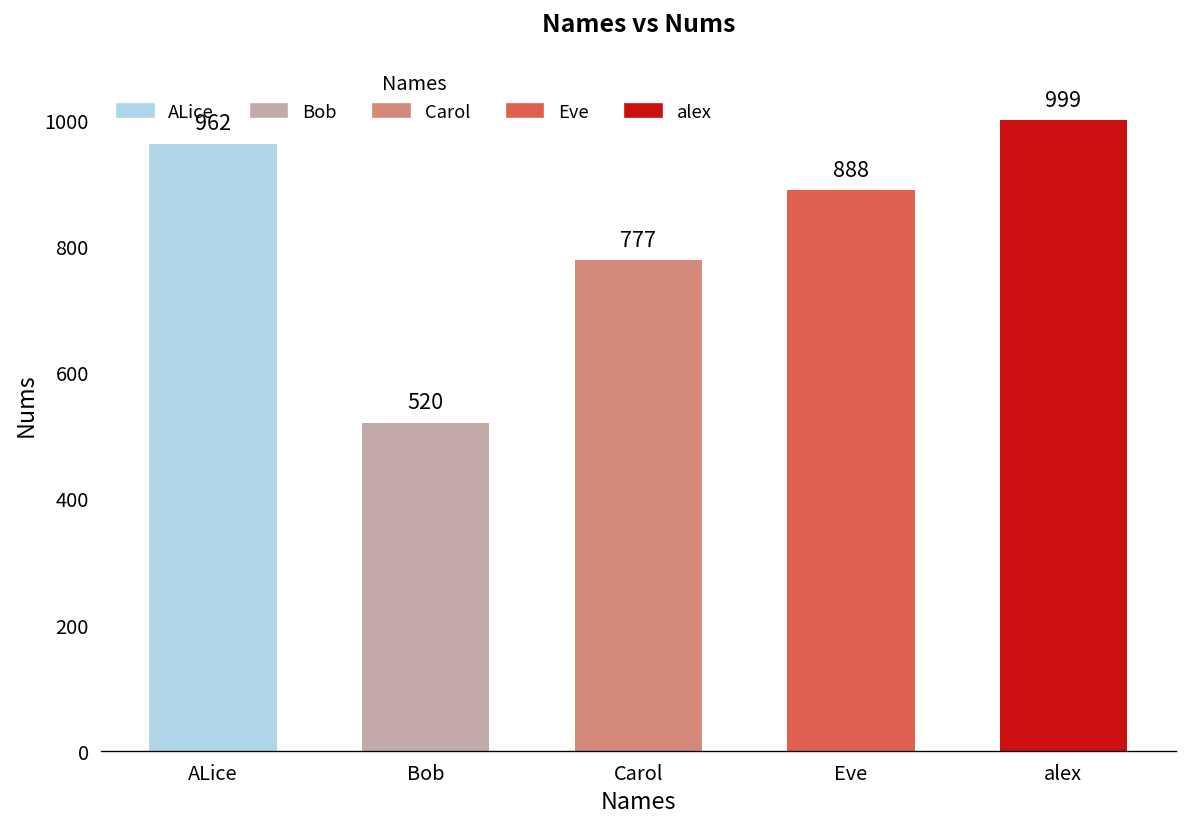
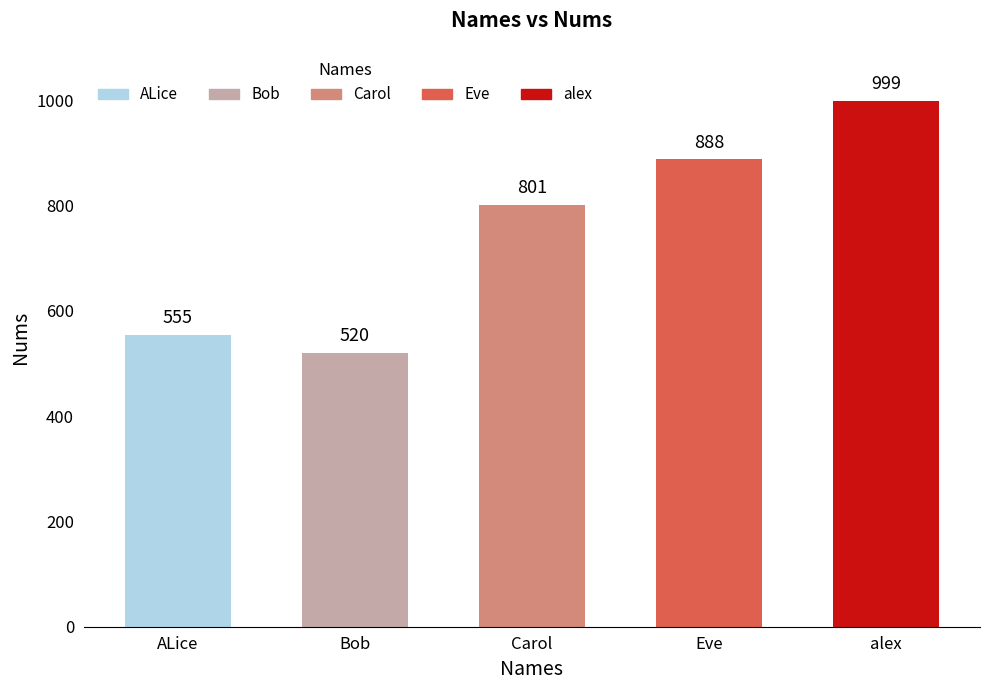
ALice: 962 -> 555
Carol: 777 -> 801
